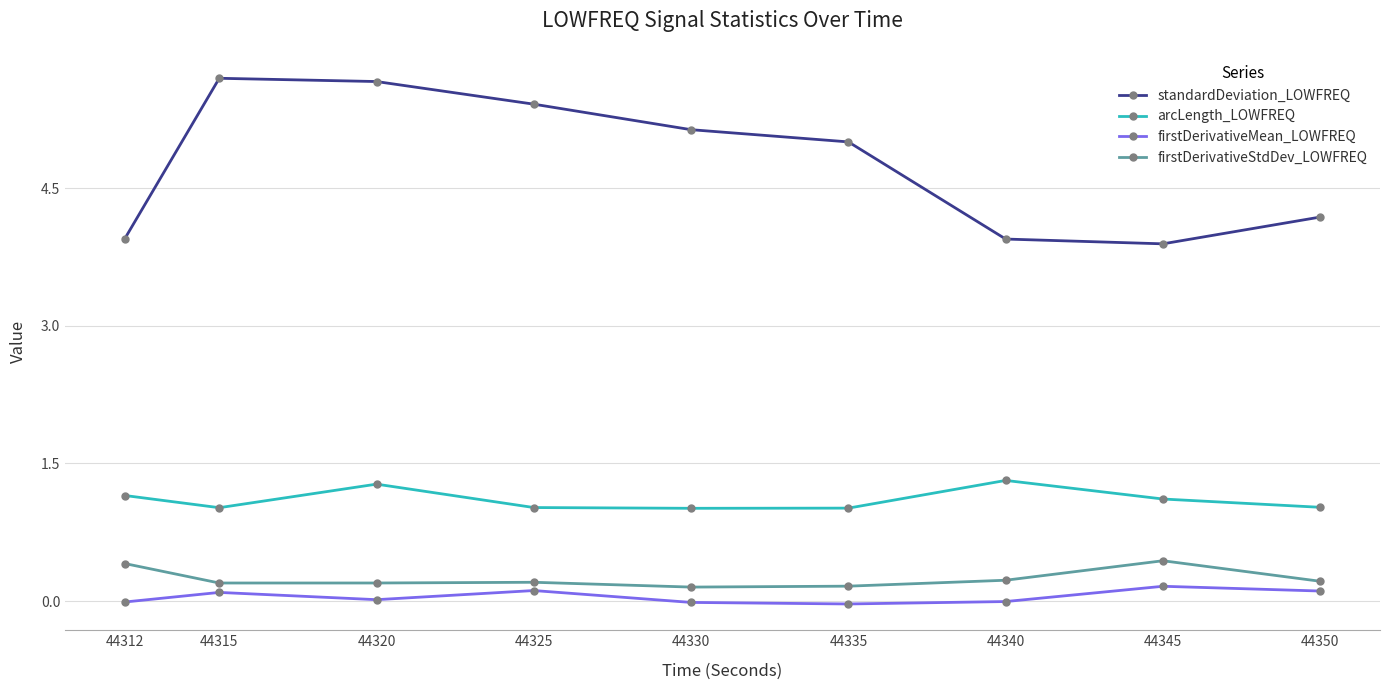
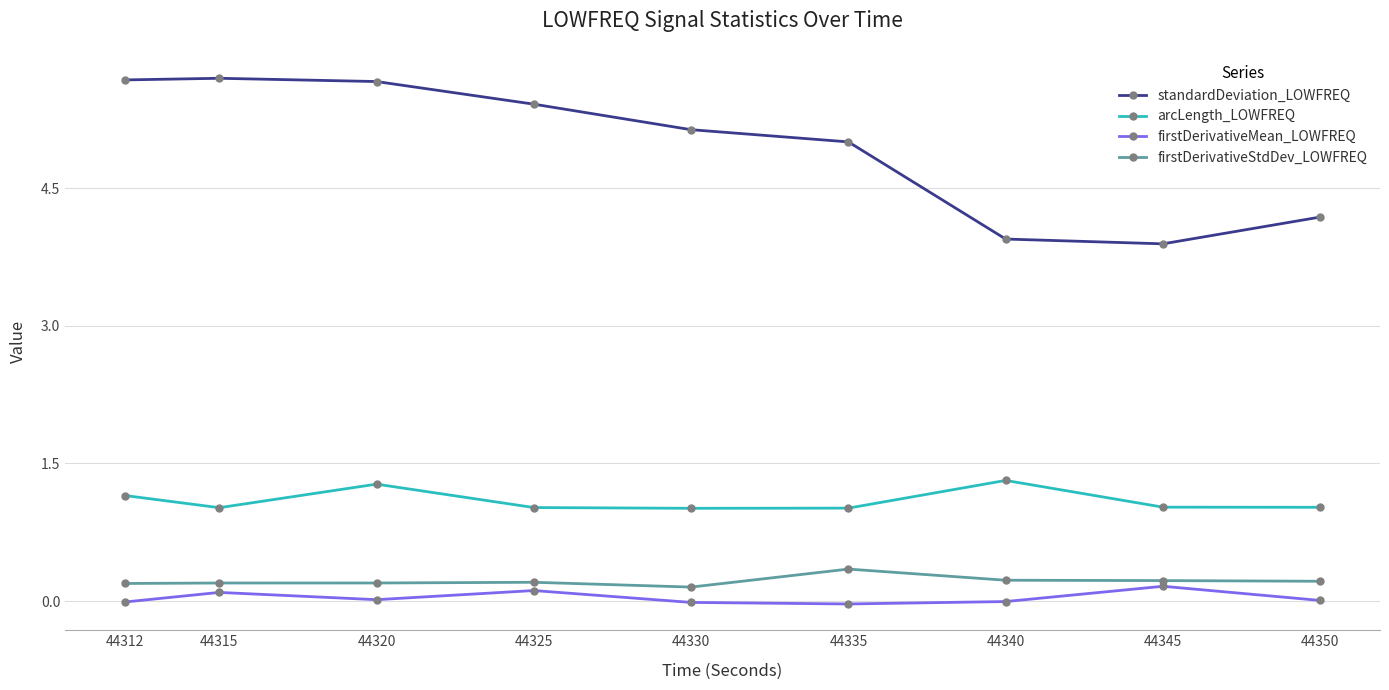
standardDeviation_LOWFREQ, 44312: 4.0 -> 5.7
firstDerivativeStdDev_LOWFREQ, 44312: 0.4 -> 0.2
firstDerivativeStdDev_LOWFREQ, 44335: 0.2 -> 0.3
arcLength_LOWFREQ, 44345: 1.1 -> 1.0
firstDerivativeStdDev_LOWFREQ, 44345: 0.4 -> 0.2
firstDerivativeMean_LOWFREQ, 44350: 0.1 -> 0.0
